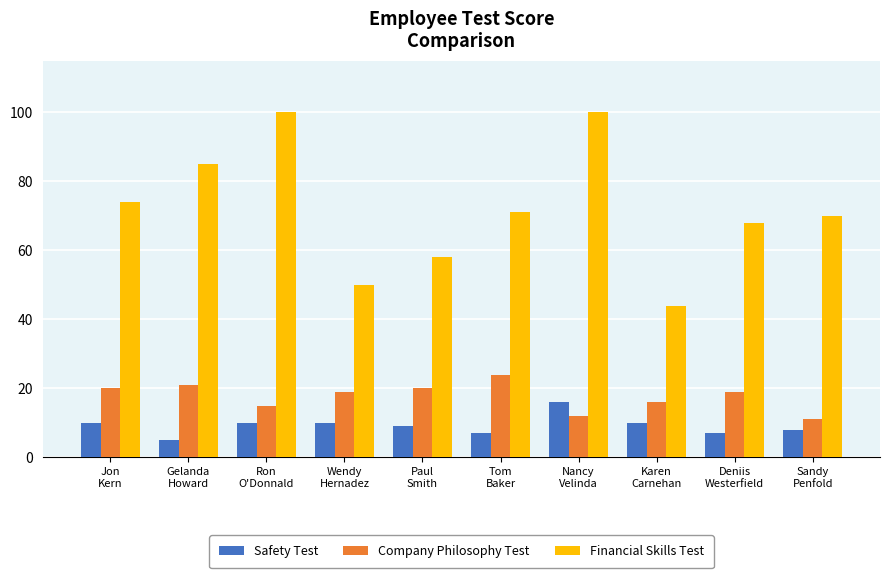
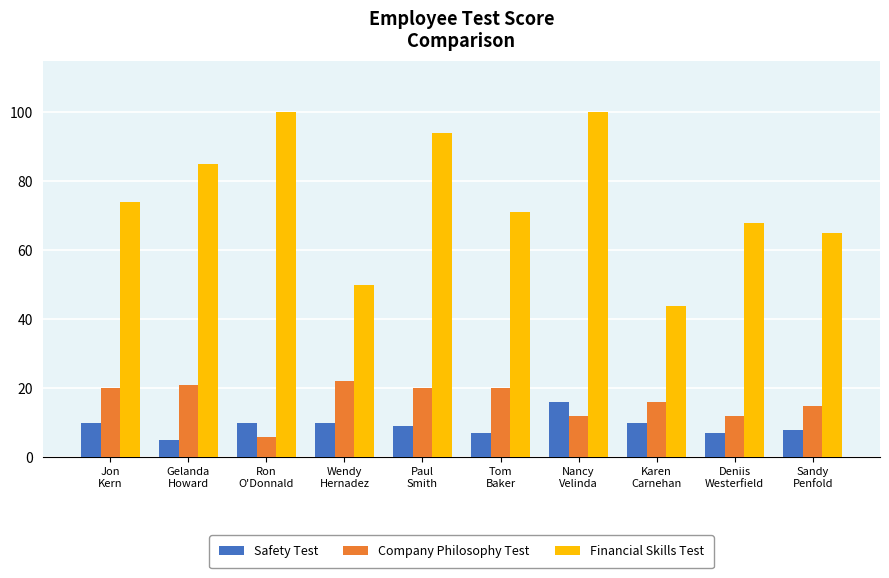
Company Philosophy Test, Ron O'Donnald: 15 -> 6
Company Philosophy Test, Wendy Hernadez: 19 -> 22
Financial Skills Test, Paul Smith: 58 -> 94
Company Philosophy Test, Tom Baker: 24 -> 20
Company Philosophy Test, Deniis Westerfield: 19 -> 12
Company Philosophy Test, Sandy Penfold: 11 -> 15
Financial Skills Test, Sandy Penfold: 70 -> 65
